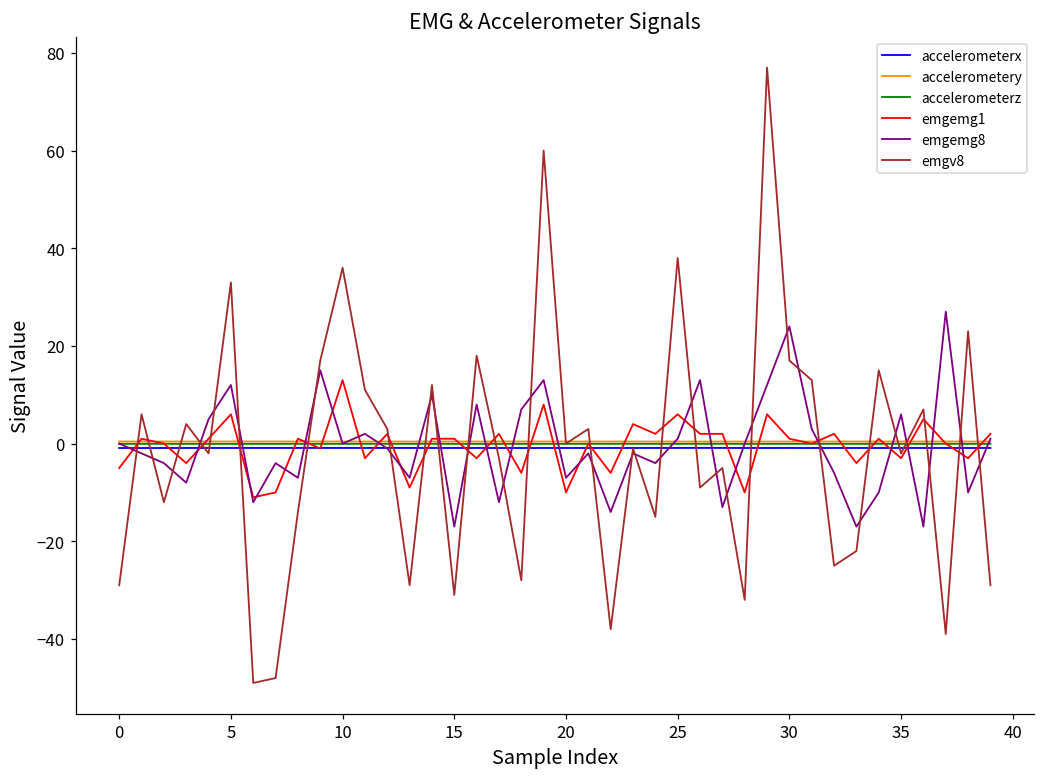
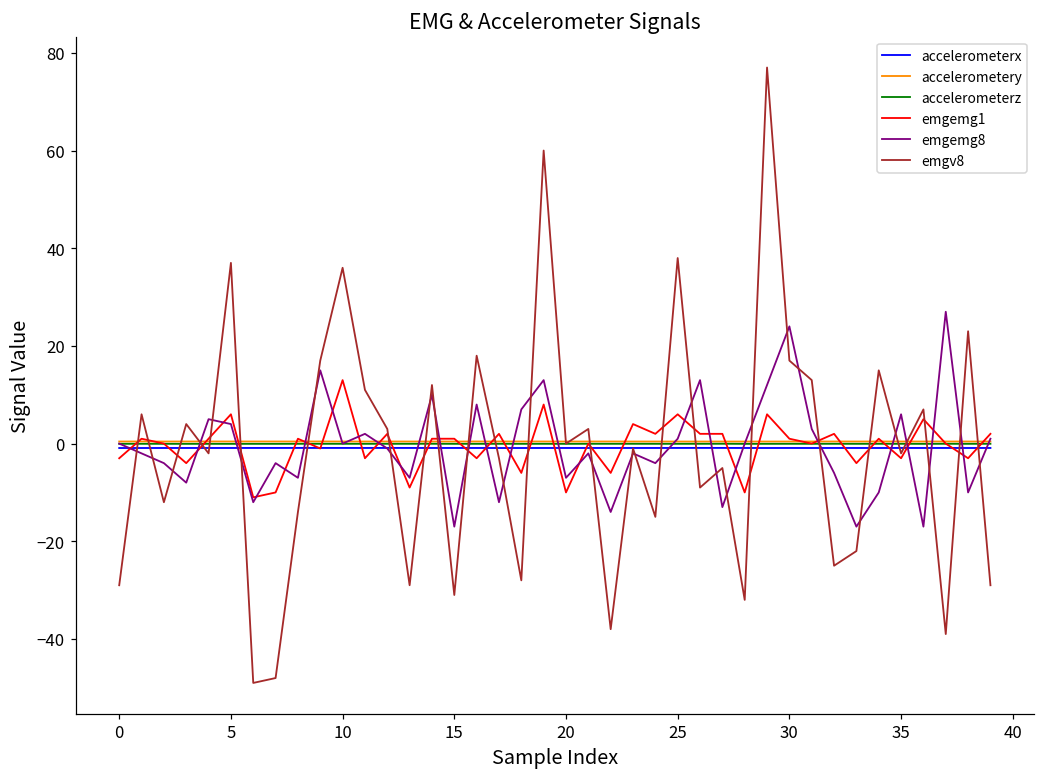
emgemg1, 0: -5 -> -3
emgemg8, 5: 12 -> 4
emgv8, 5: 33 -> 37
